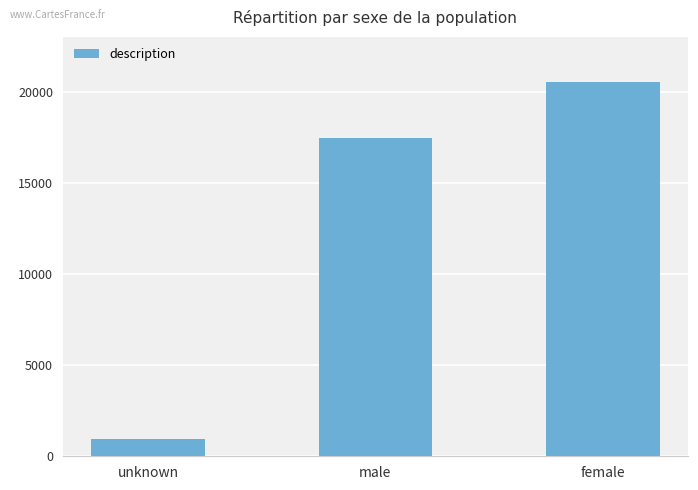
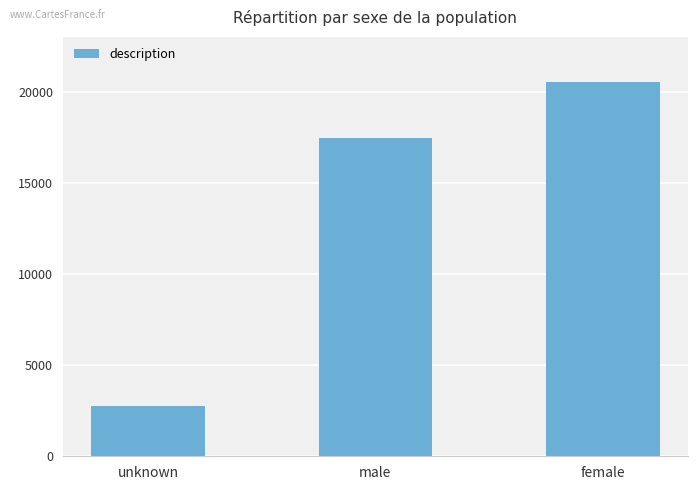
unknown: 1000 -> 2800
